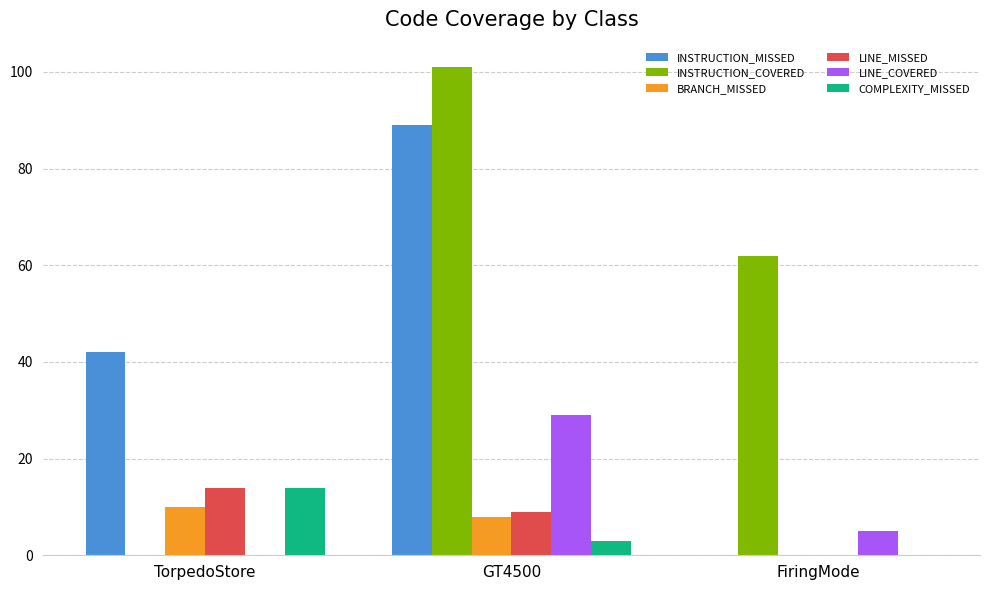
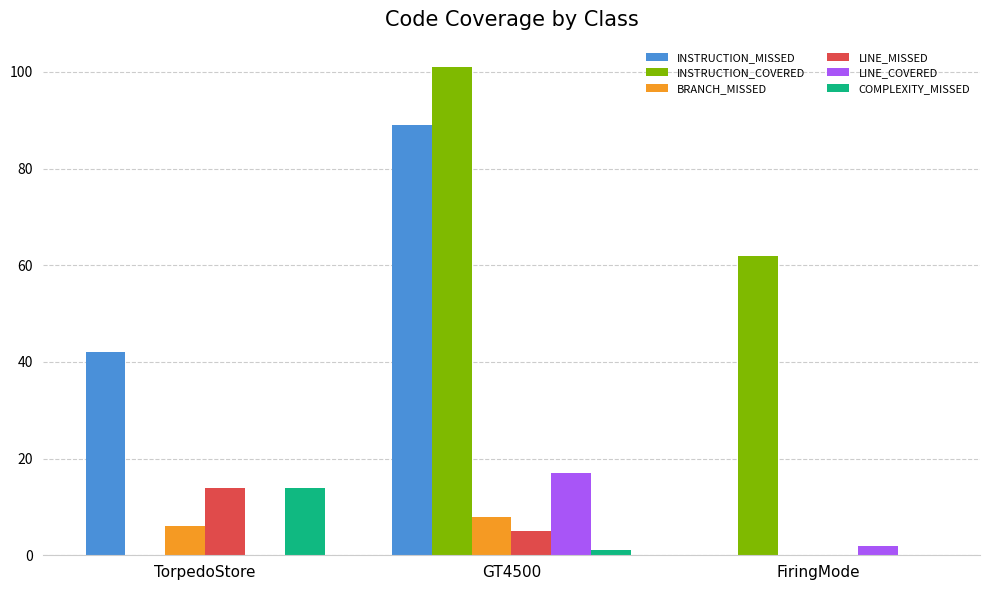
BRANCH_MISSED, TorpedoStore: 10 -> 6
LINE_MISSED, GT4500: 9 -> 5
LINE_COVERED, GT4500: 29 -> 17
COMPLEXITY_MISSED, GT4500: 3 -> 1
LINE_COVERED, FiringMode: 5 -> 2
